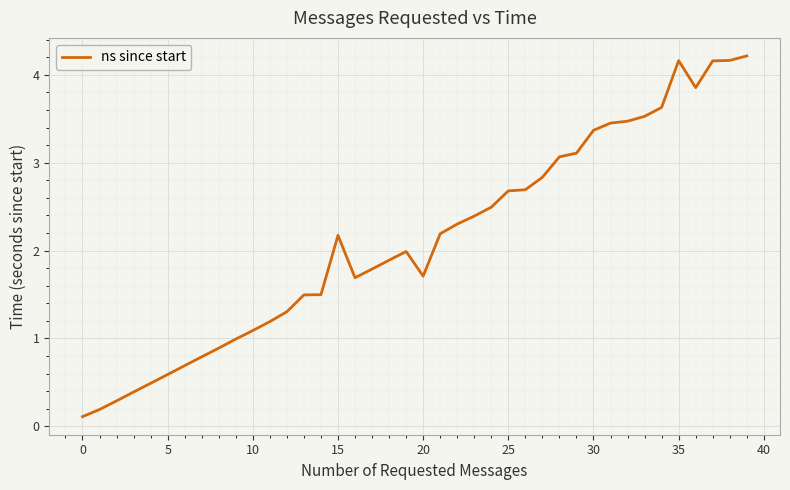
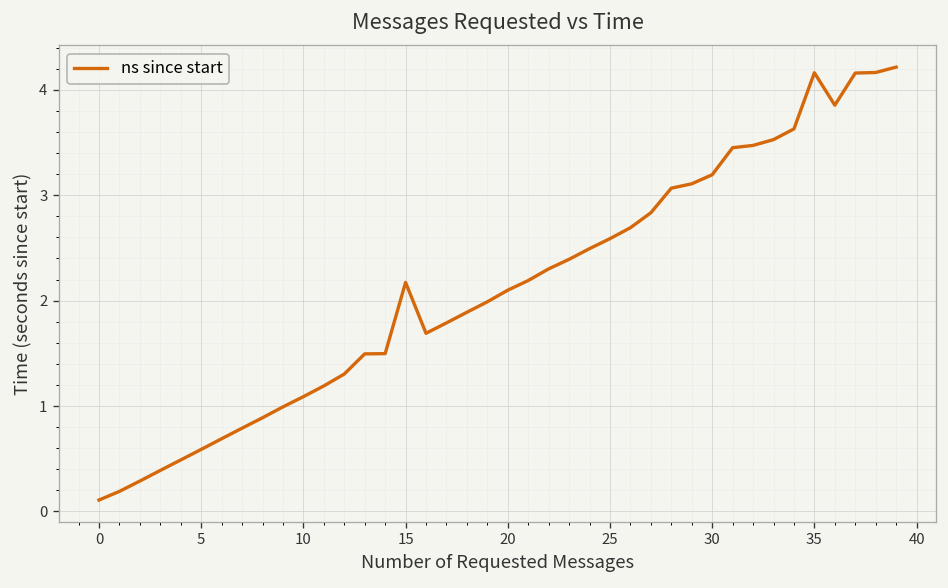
20: 1.7 -> 2.1
25: 2.7 -> 2.6
30: 3.4 -> 3.2
